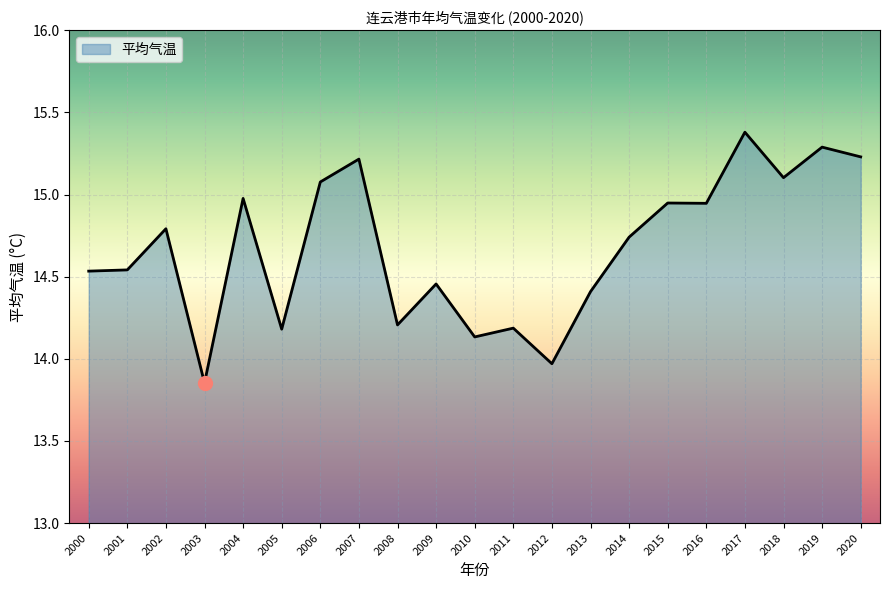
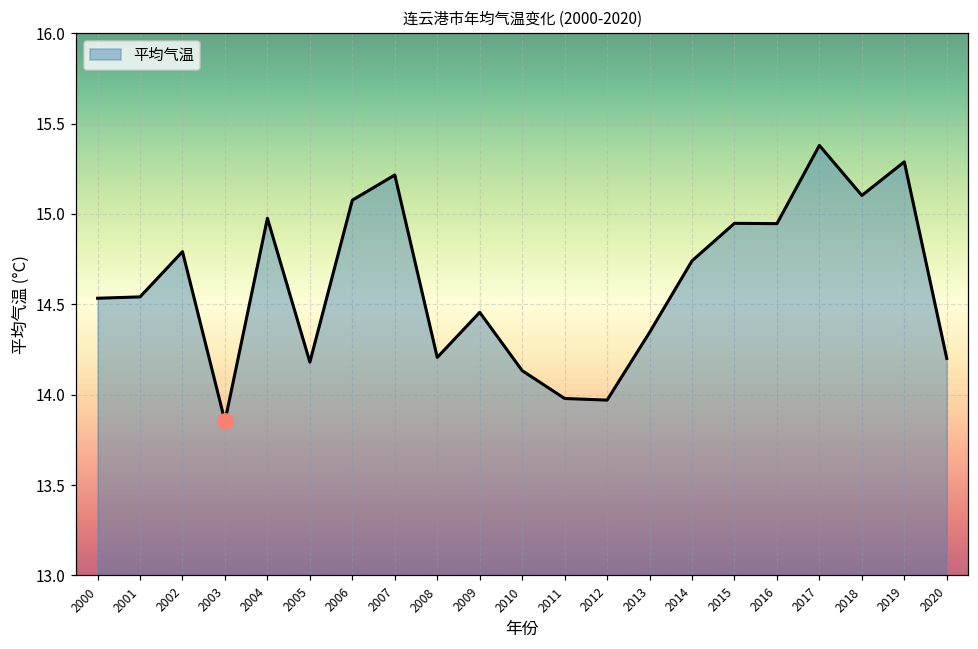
平均气温, 2011: 14.19 -> 13.98
平均气温, 2013: 14.41 -> 14.34
平均气温, 2020: 15.23 -> 14.20
